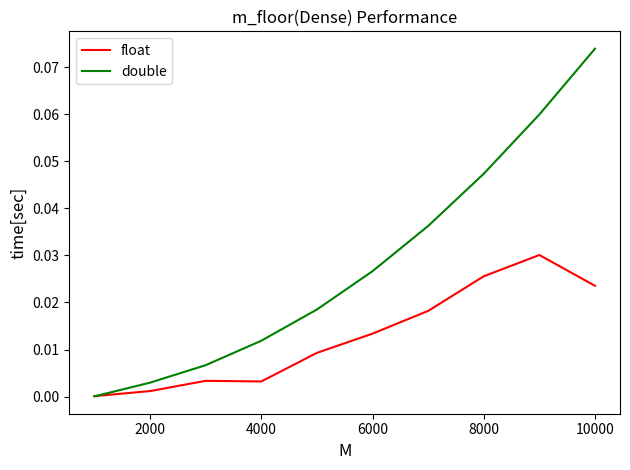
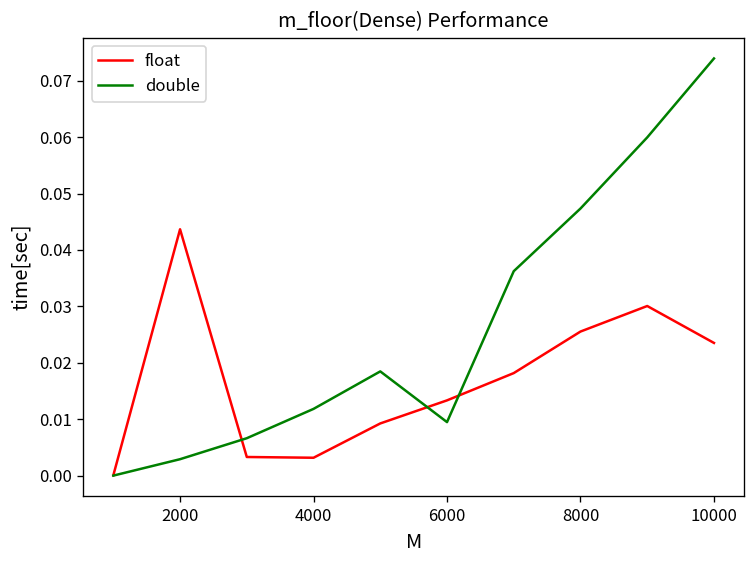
float, 2000: 0.001 -> 0.044
double, 6000: 0.027 -> 0.010
